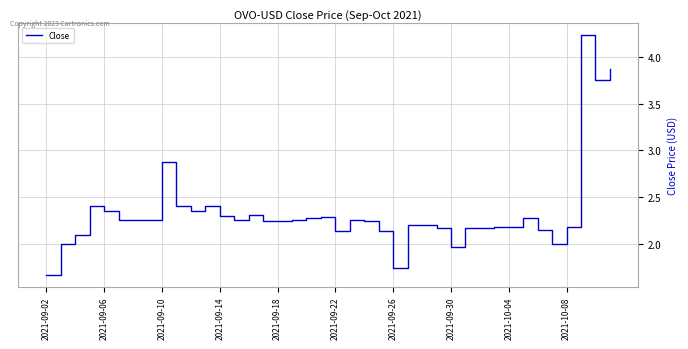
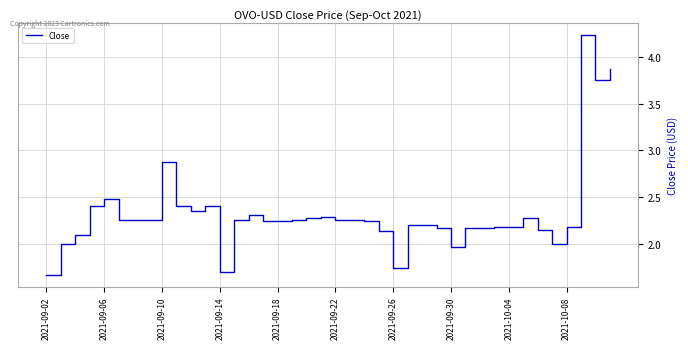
2021-09-06: 2.3 -> 2.5
2021-09-14: 2.3 -> 1.7
2021-09-22: 2.1 -> 2.3
